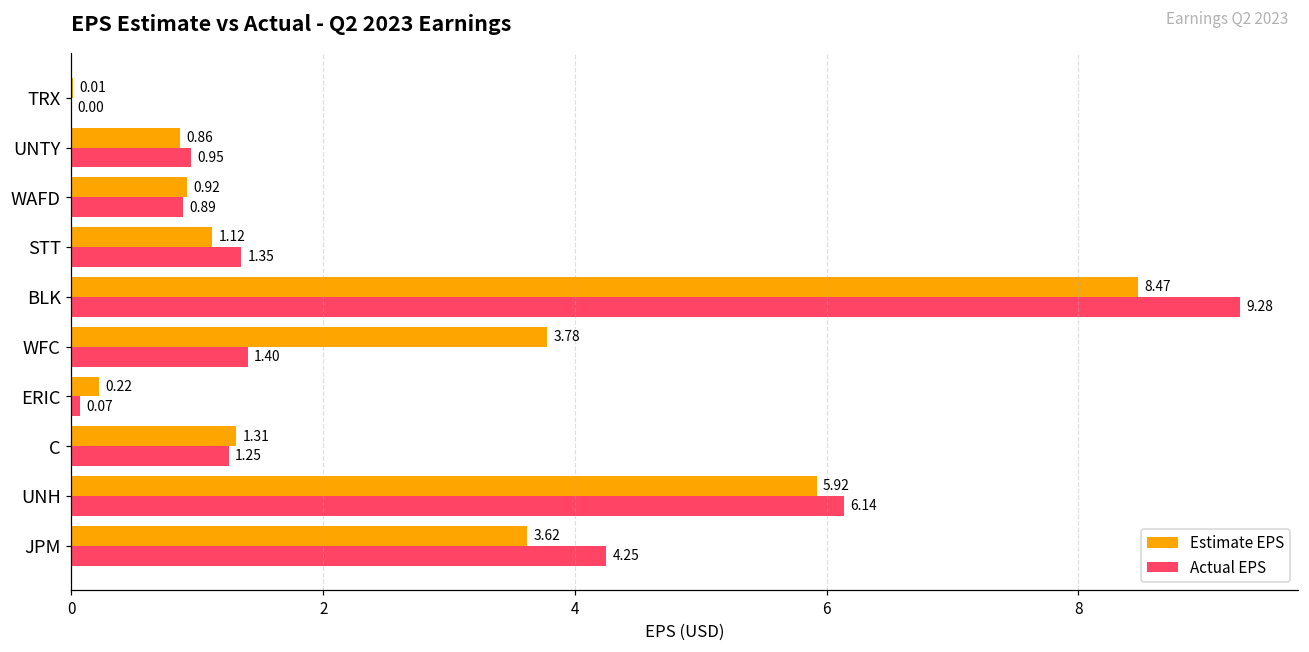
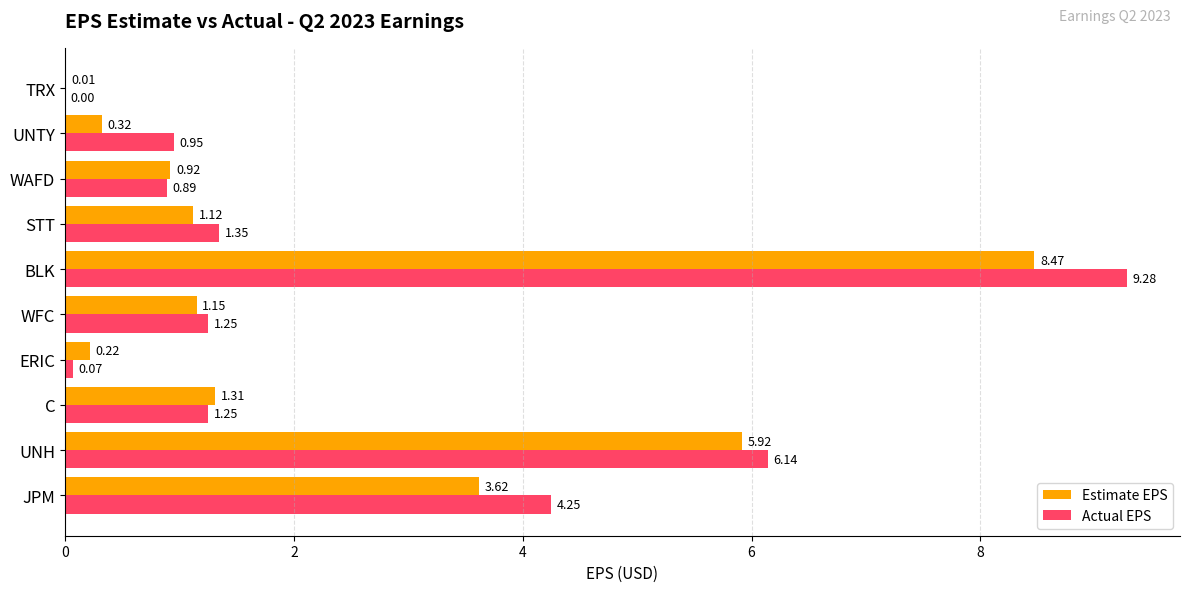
Estimate EPS, UNTY: 0.86 -> 0.32
Estimate EPS, WFC: 3.78 -> 1.15
Actual EPS, WFC: 1.40 -> 1.25
